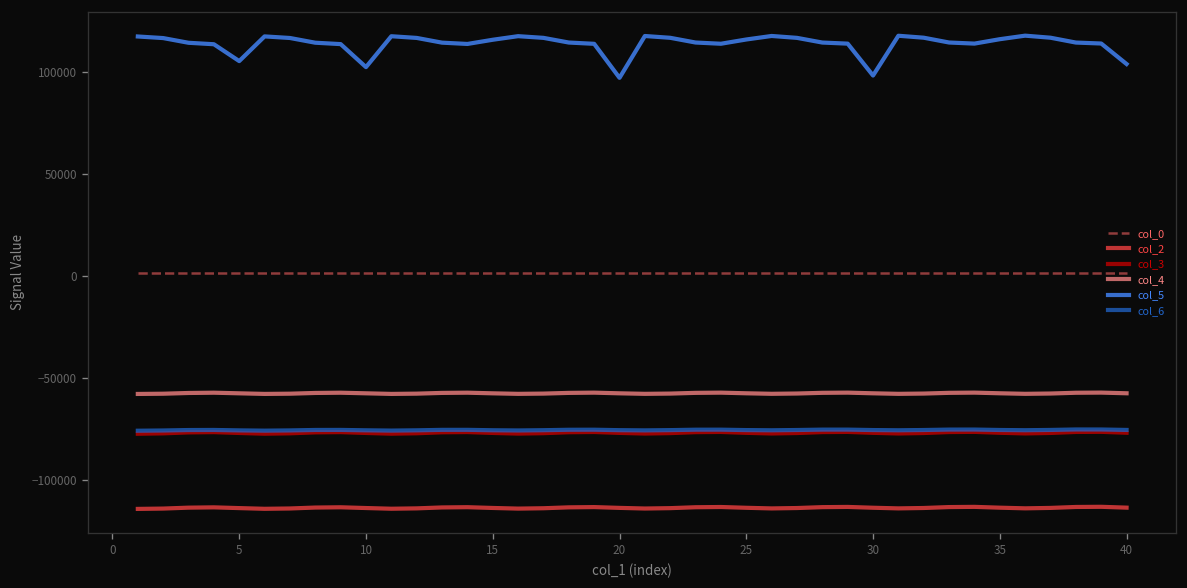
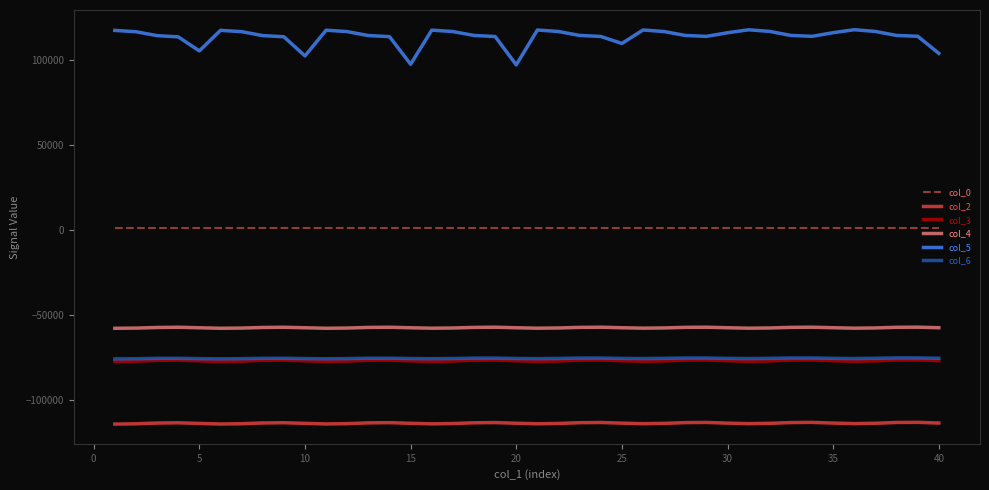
col_5, 15: 116000 -> 98000
col_5, 25: 116000 -> 110000
col_5, 30: 98000 -> 116000
